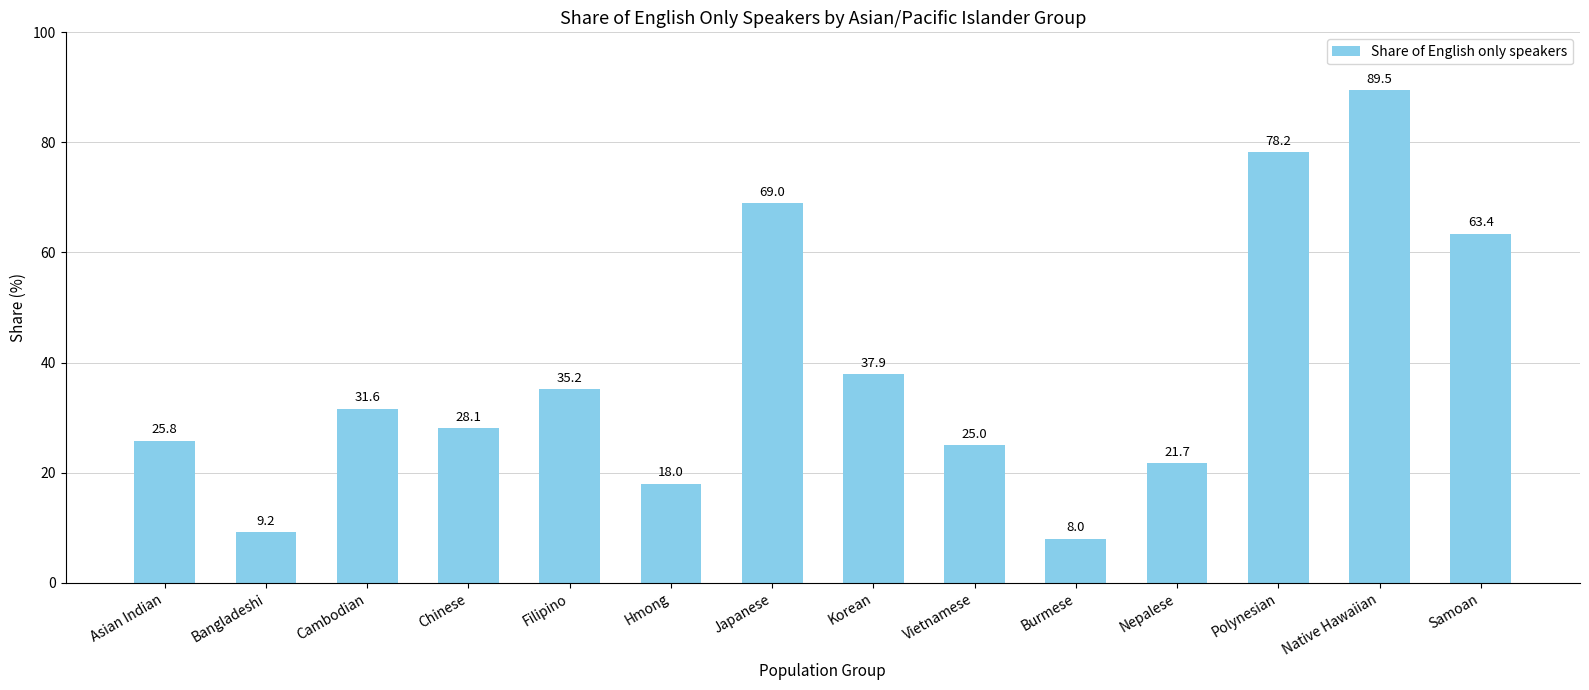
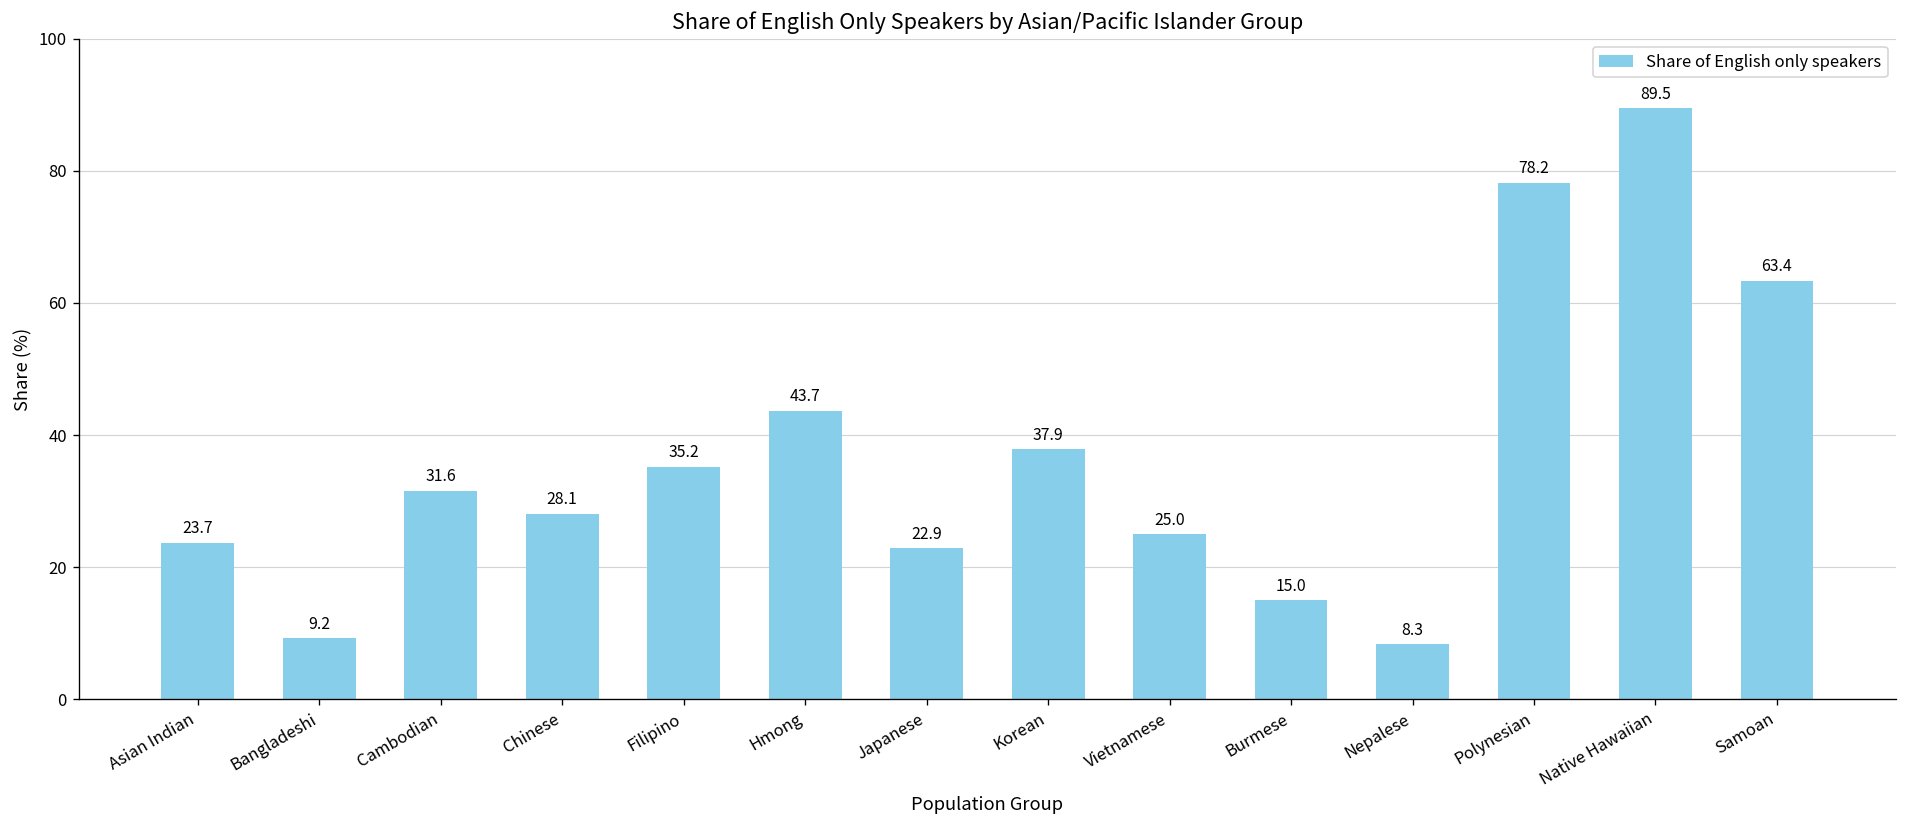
Asian Indian: 25.8 -> 23.7
Hmong: 18.0 -> 43.7
Japanese: 69.0 -> 22.9
Burmese: 8.0 -> 15.0
Nepalese: 21.7 -> 8.3
